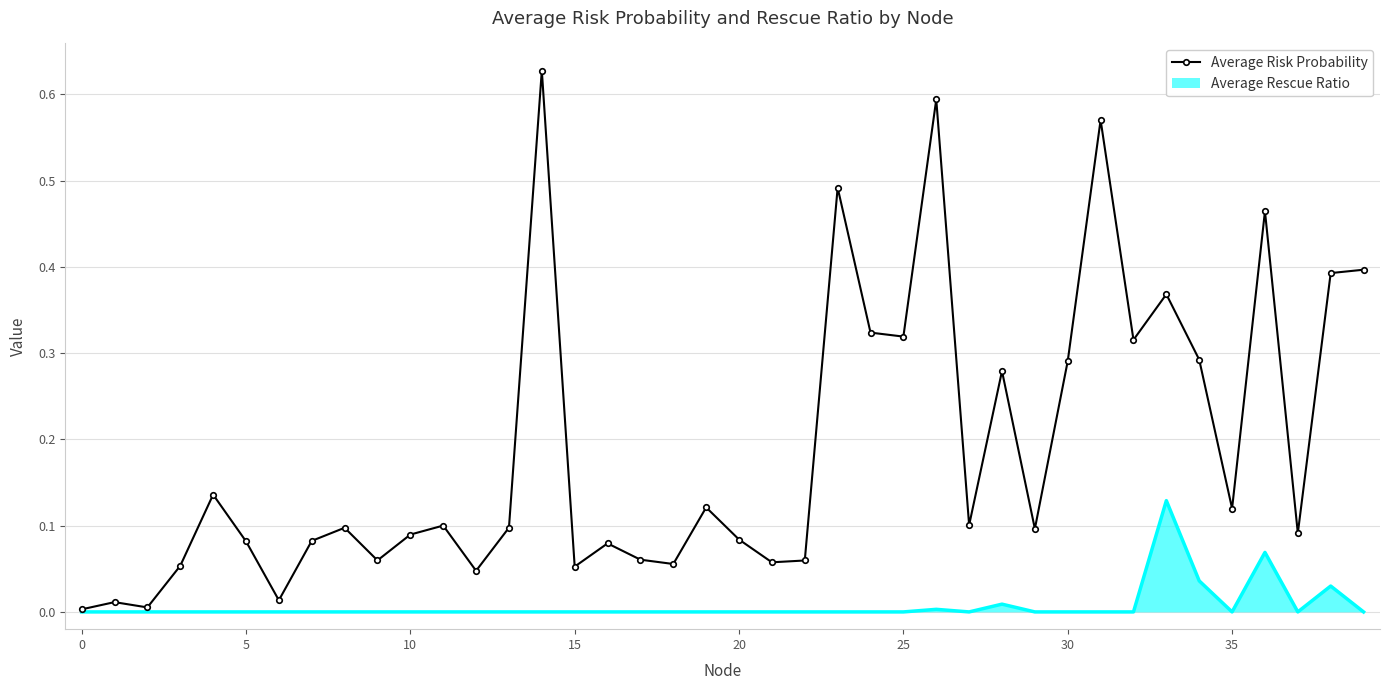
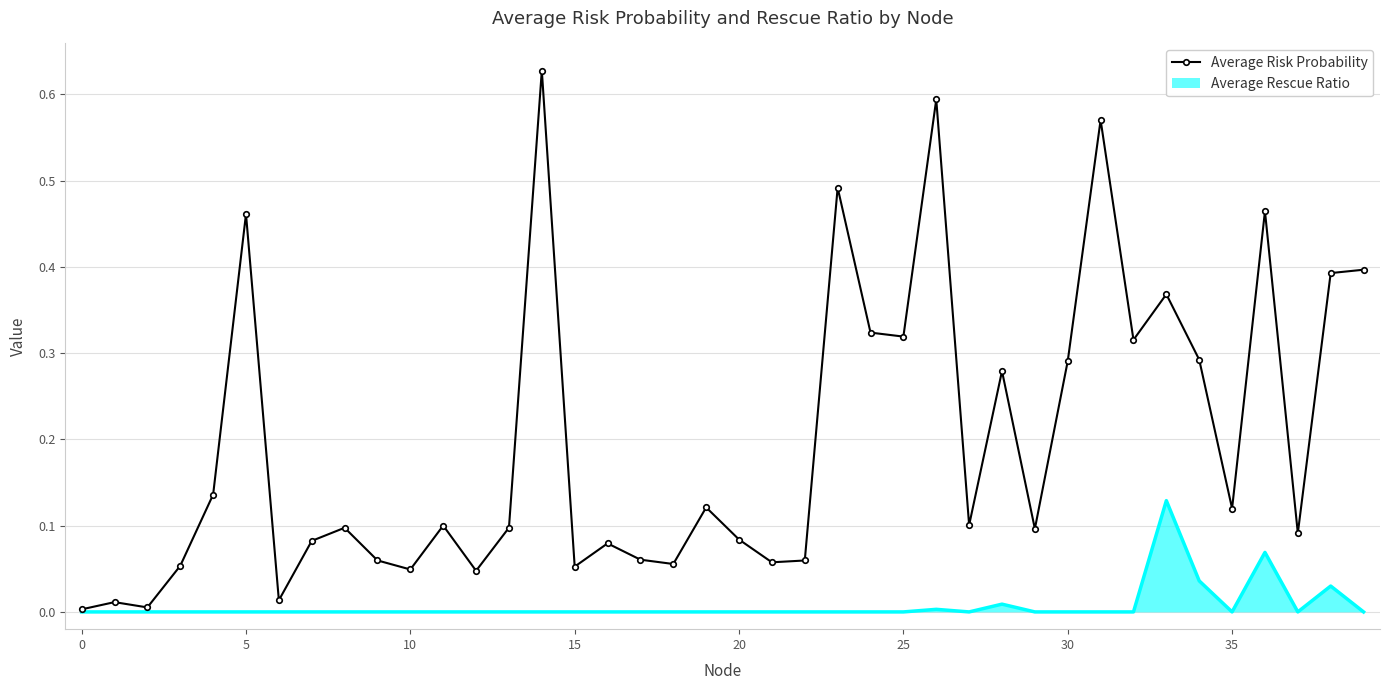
Average Risk Probability, 5: 0.08 -> 0.46
Average Risk Probability, 10: 0.09 -> 0.05
